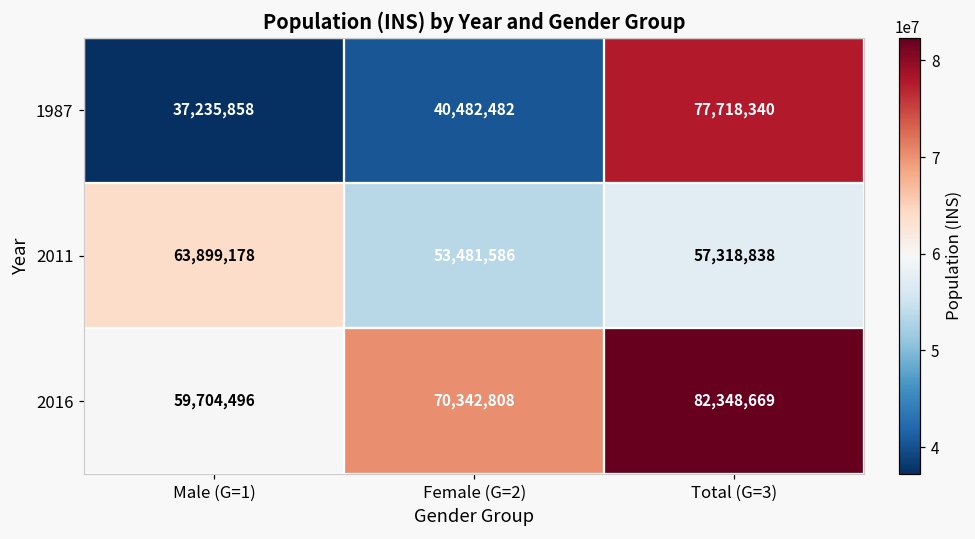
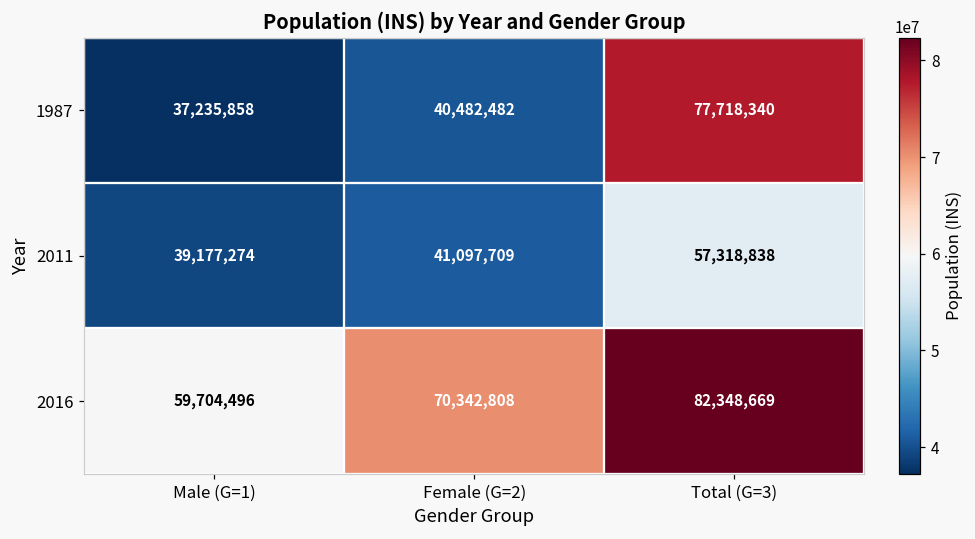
2011, Male (G=1): 63,899,178 -> 39,177,274
2011, Female (G=2): 53,481,586 -> 41,097,709
